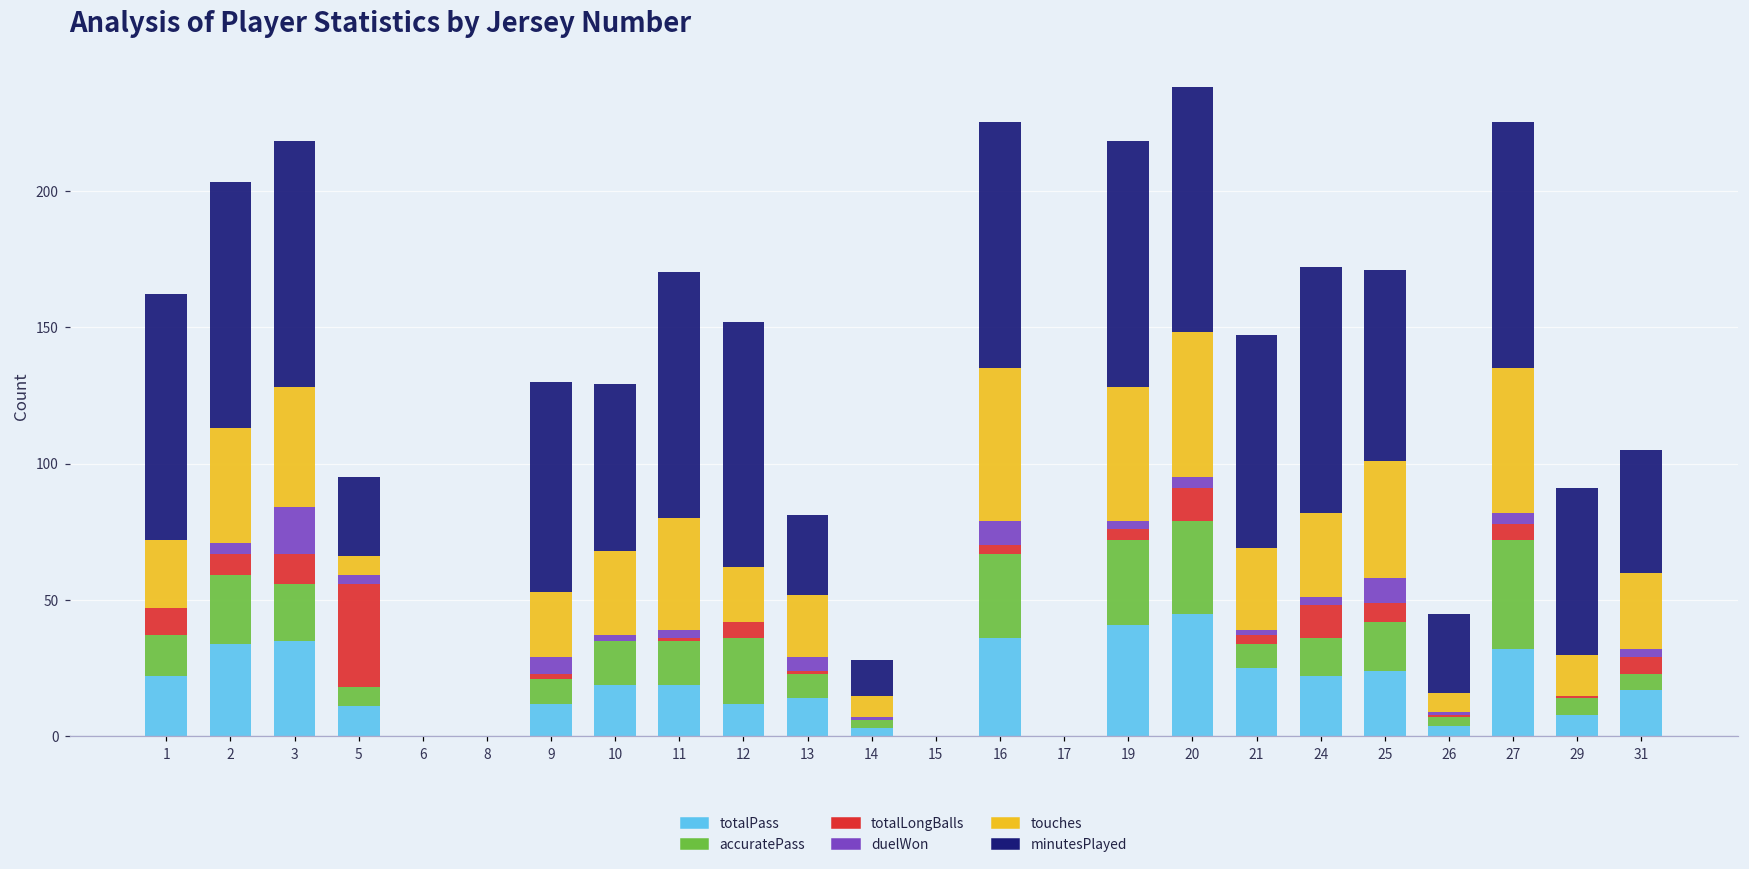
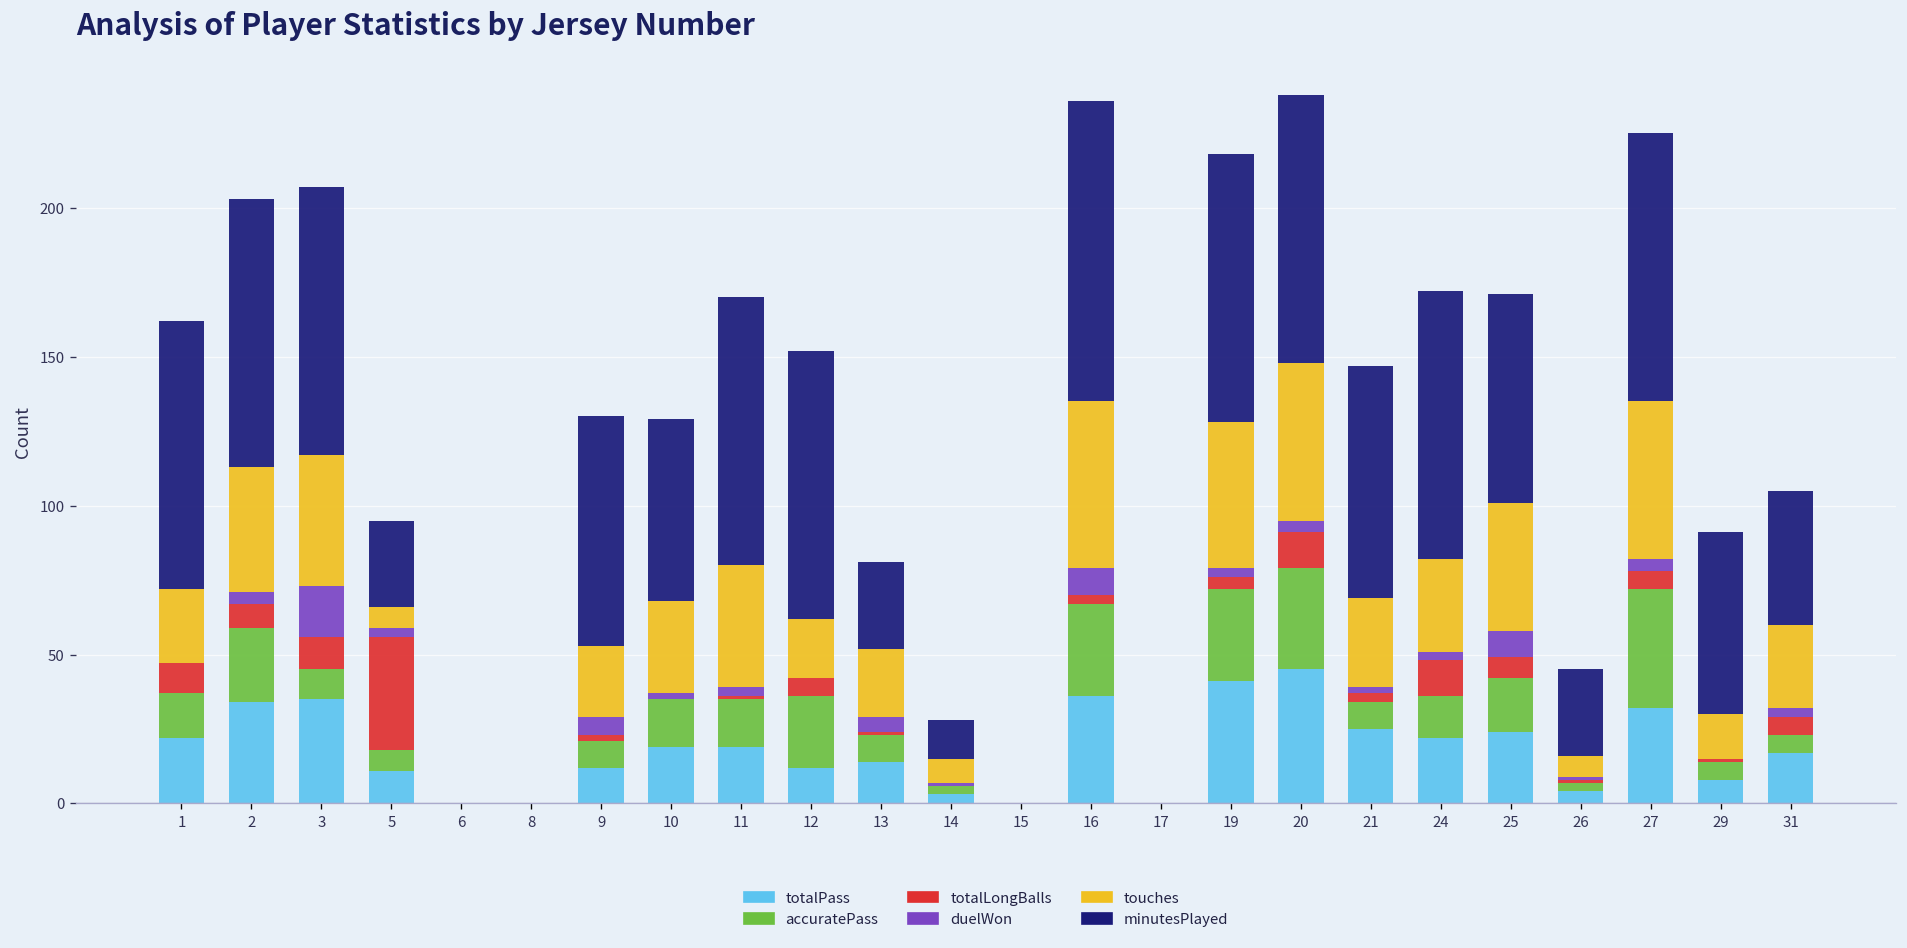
accuratePass, 3: 21 -> 10
minutesPlayed, 16: 90 -> 101
